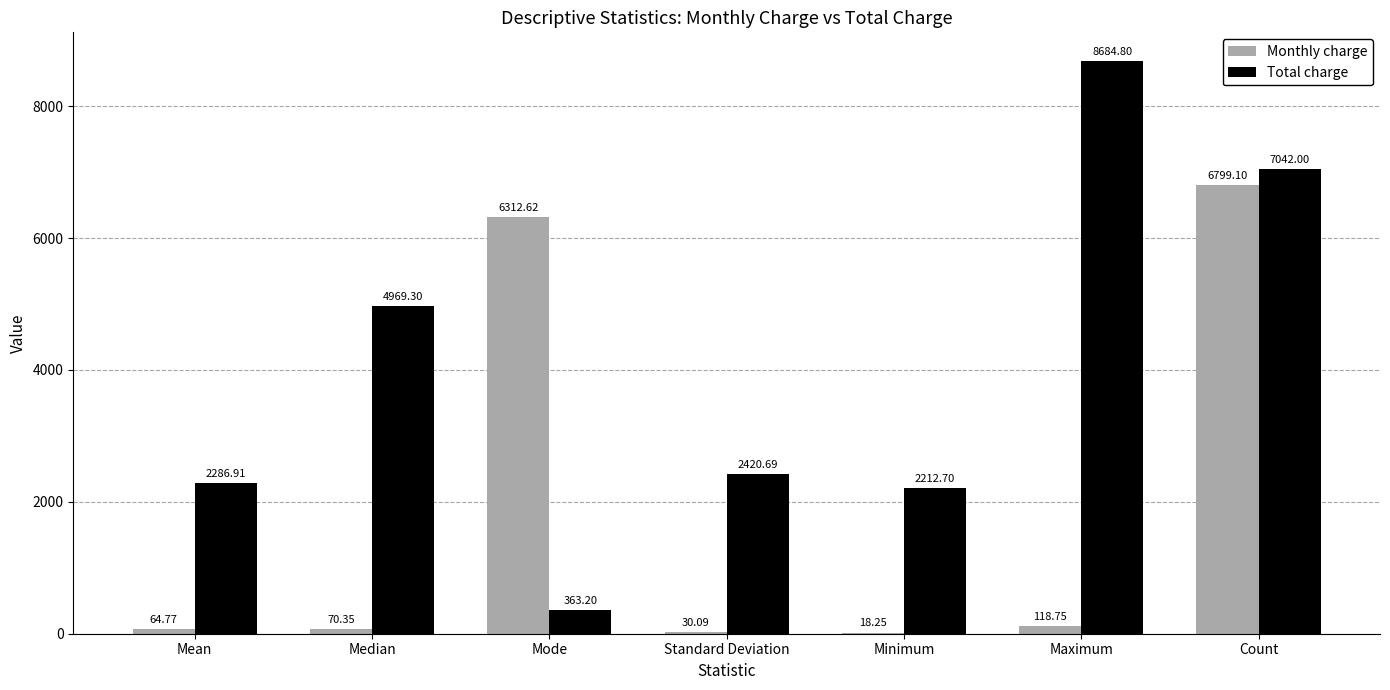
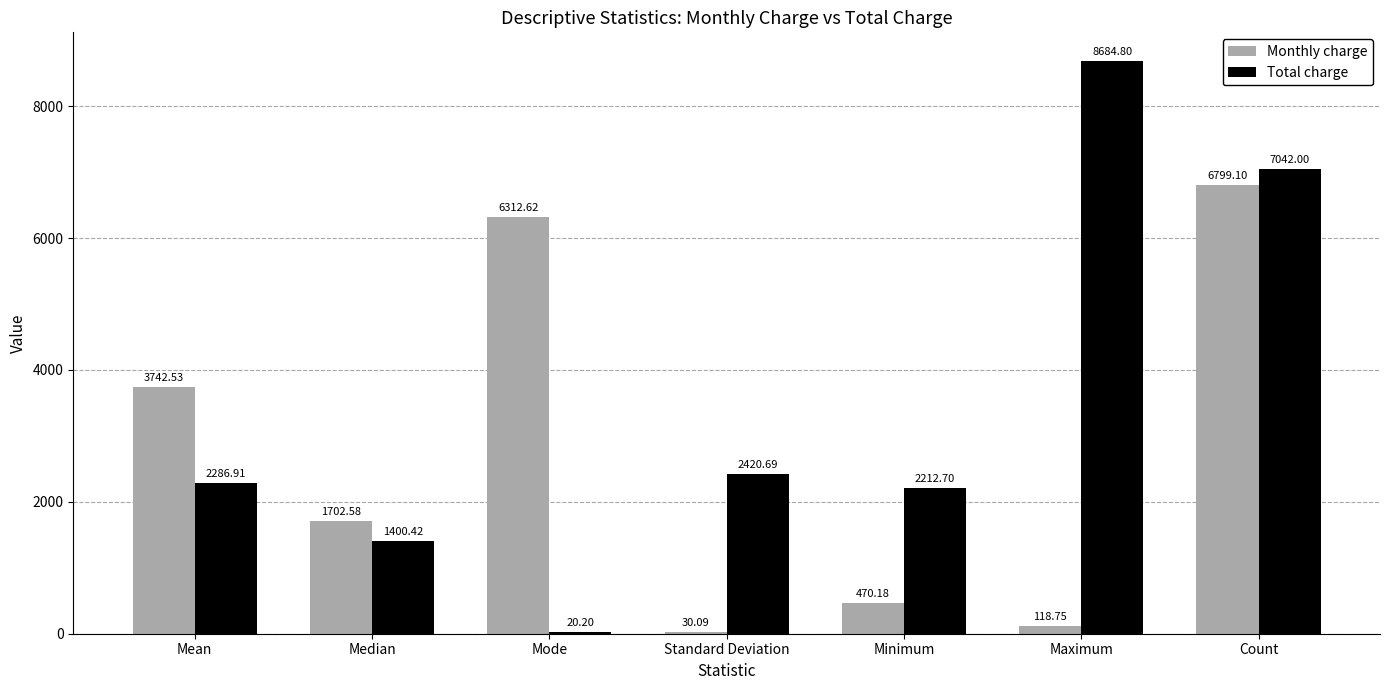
Monthly charge, Mean: 64.77 -> 3742.53
Monthly charge, Median: 70.35 -> 1702.58
Total charge, Median: 4969.30 -> 1400.42
Total charge, Mode: 363.20 -> 20.20
Monthly charge, Minimum: 18.25 -> 470.18
